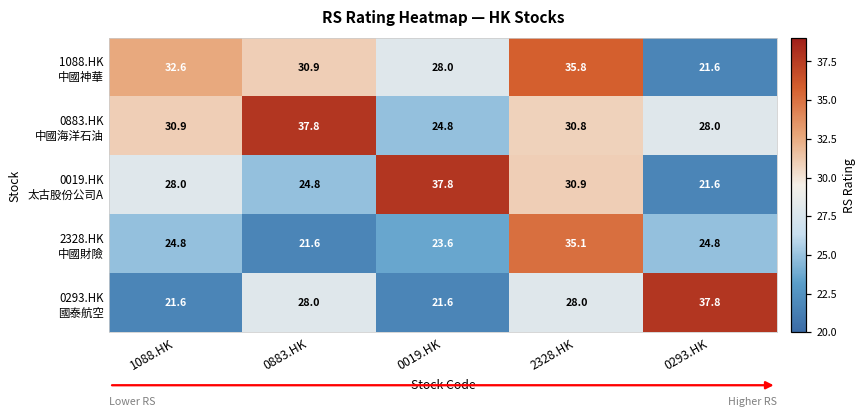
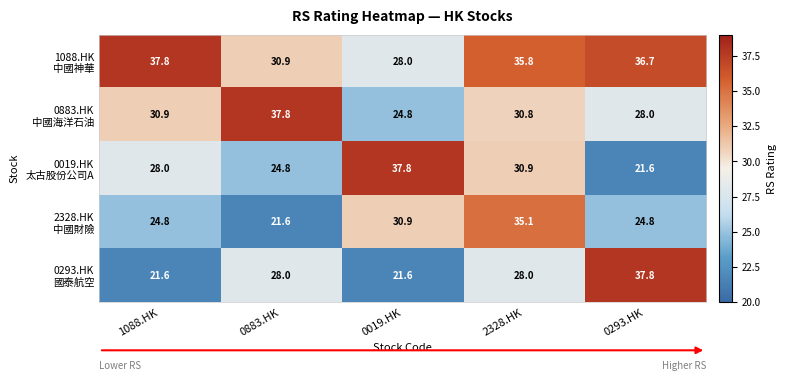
1088.HK 中國神華, 1088.HK: 32.6 -> 37.8
1088.HK 中國神華, 0293.HK: 21.6 -> 36.7
2328.HK 中國財險, 0019.HK: 23.6 -> 30.9
